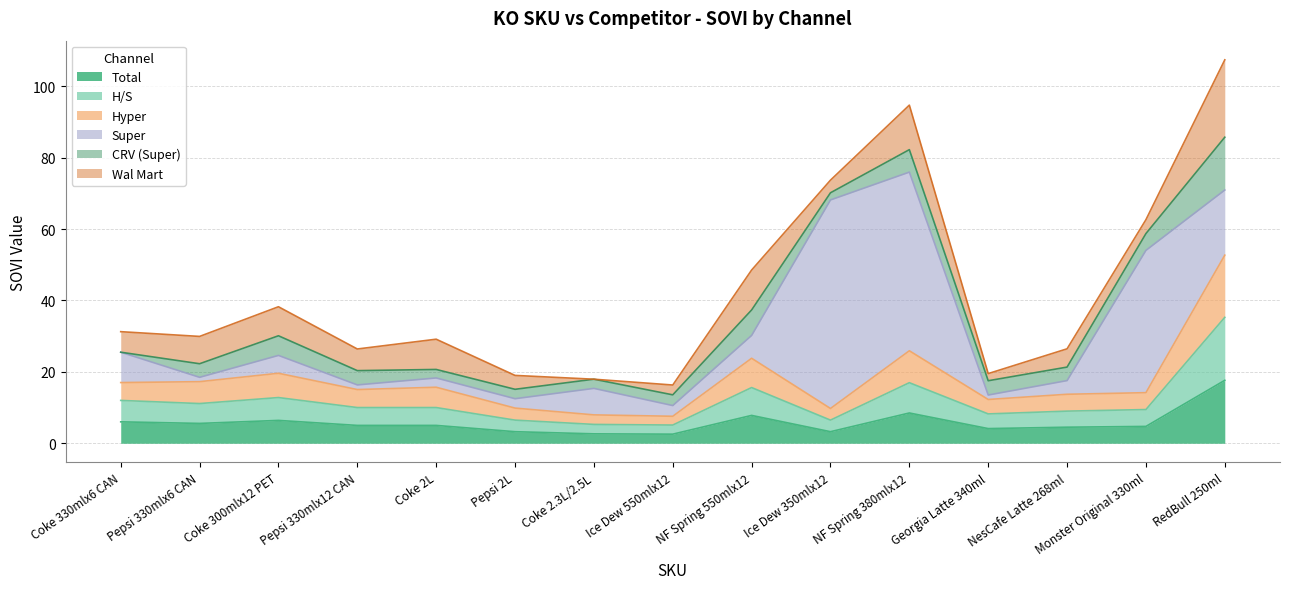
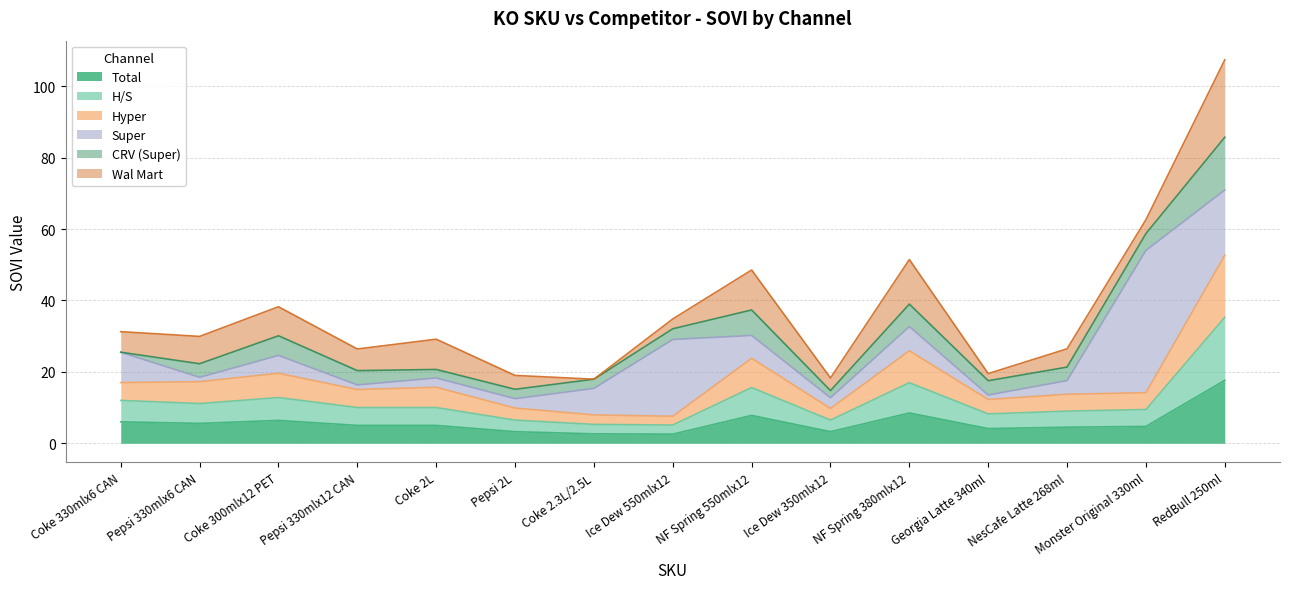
Super, Ice Dew 550mlx12: 3 -> 22
Super, Ice Dew 350mlx12: 58 -> 3
Super, NF Spring 380mlx12: 50 -> 7
